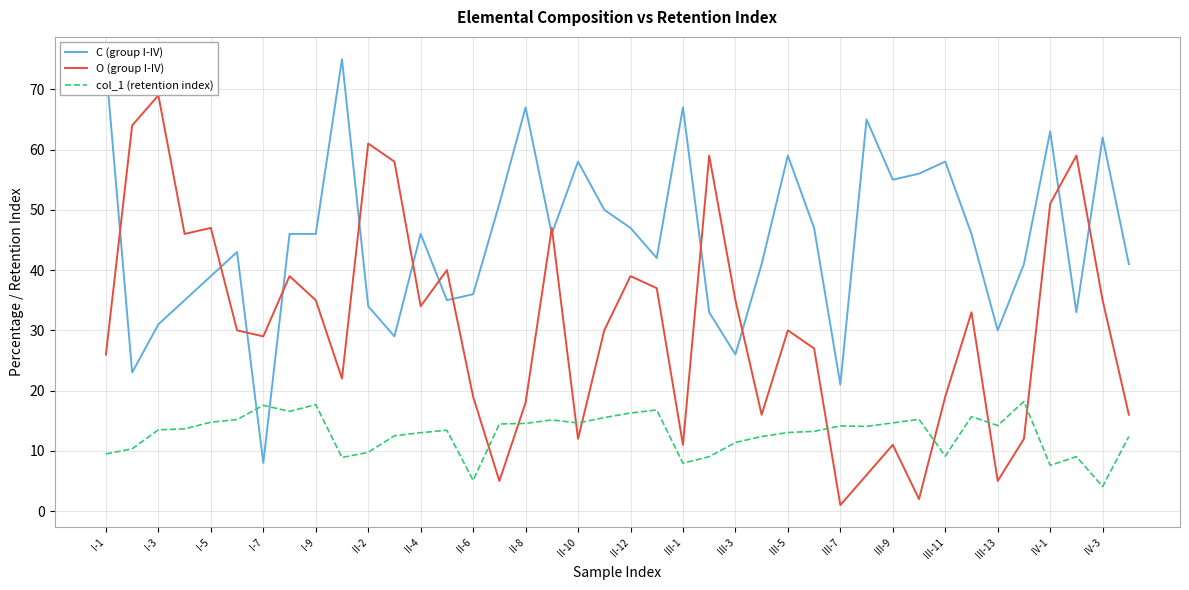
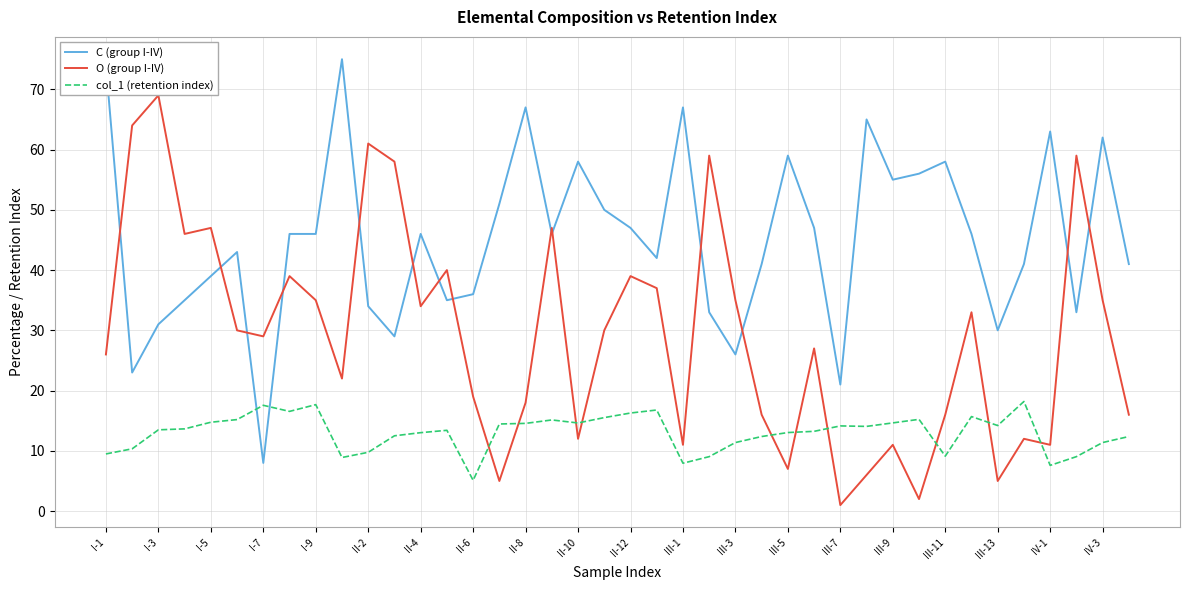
O (group I-IV), III-5: 30 -> 7
O (group I-IV), III-11: 19 -> 16
O (group I-IV), IV-1: 51 -> 11
col_1 (retention index), IV-3: 4 -> 11
